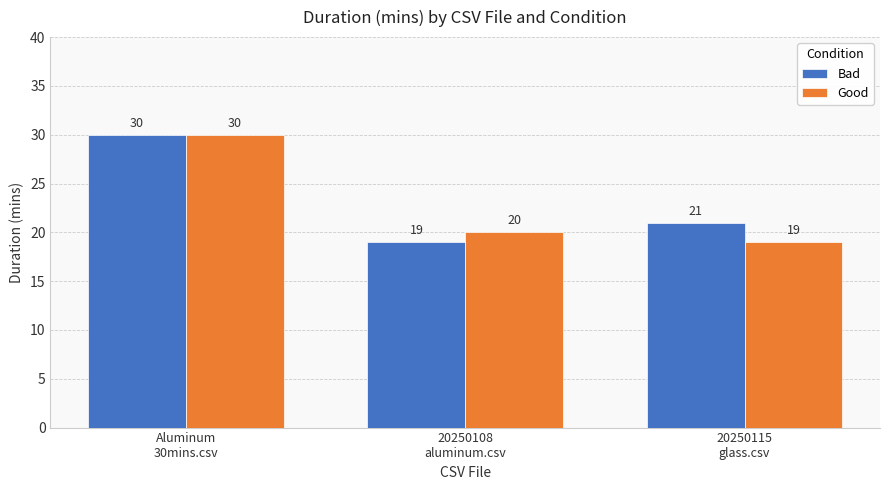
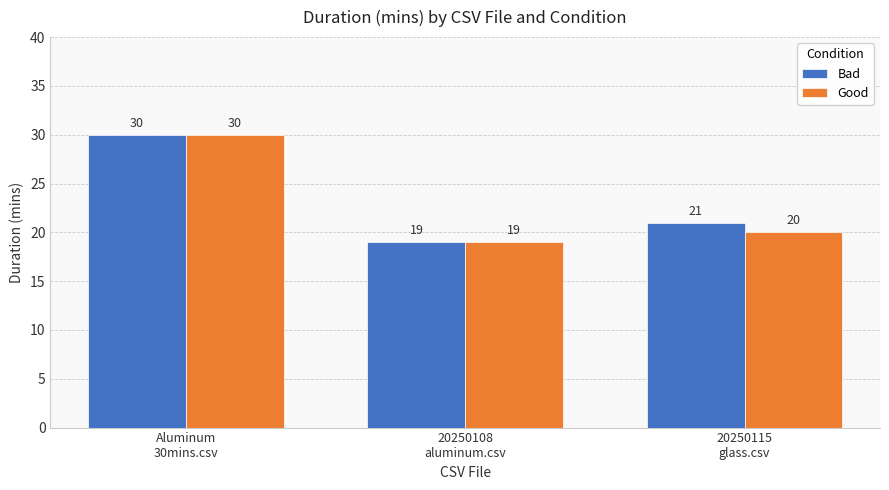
Good, 20250108 aluminum.csv: 20 -> 19
Good, 20250115 glass.csv: 19 -> 20
